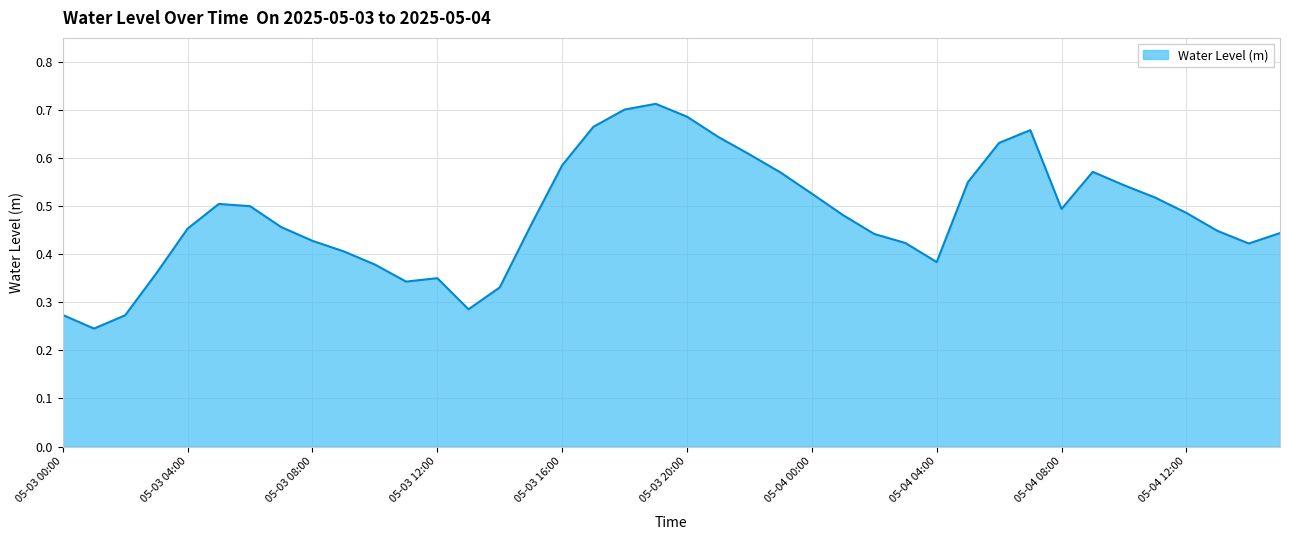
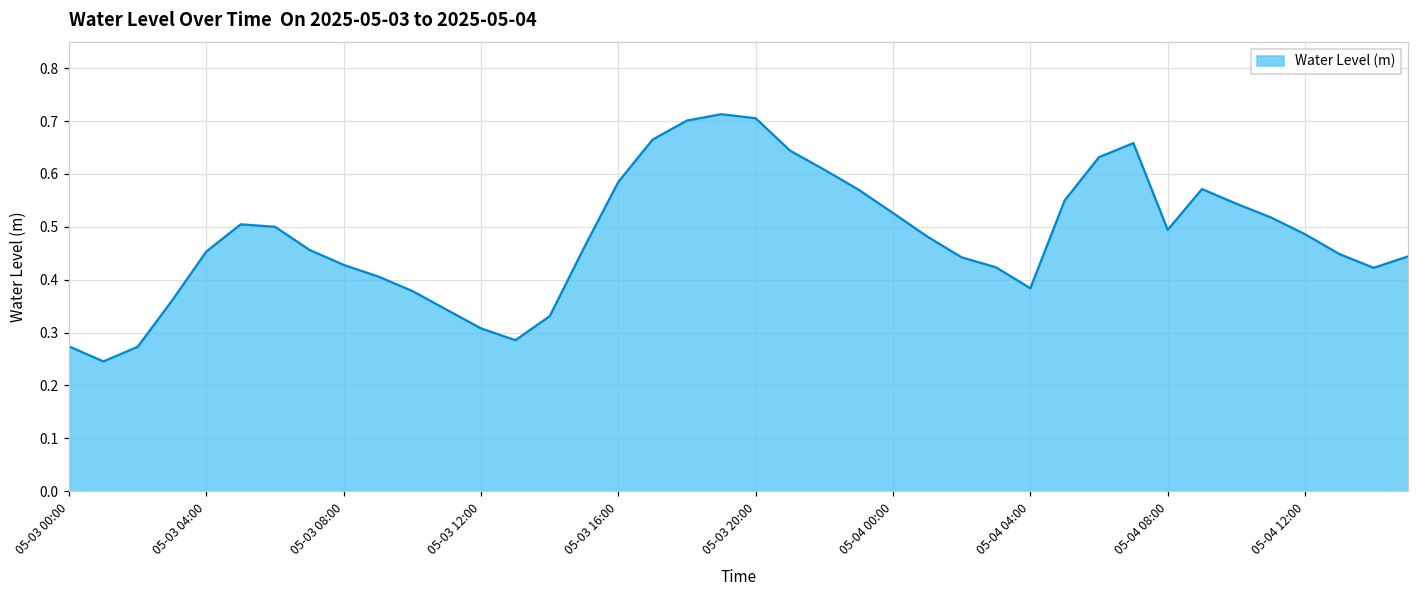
05-03 12:00: 0.35 -> 0.31
05-03 20:00: 0.69 -> 0.71
